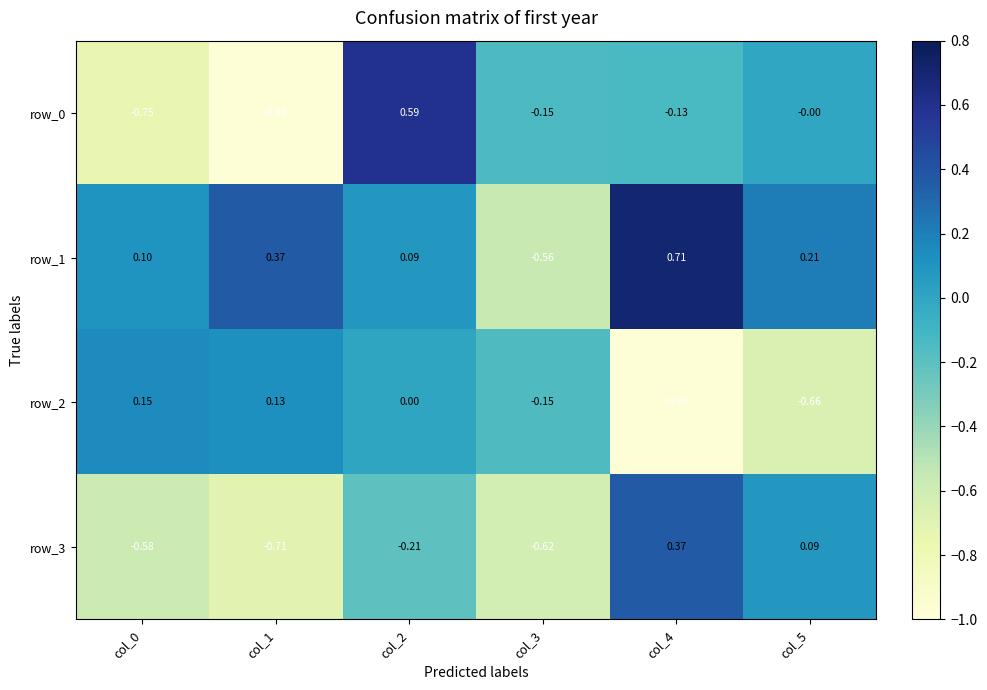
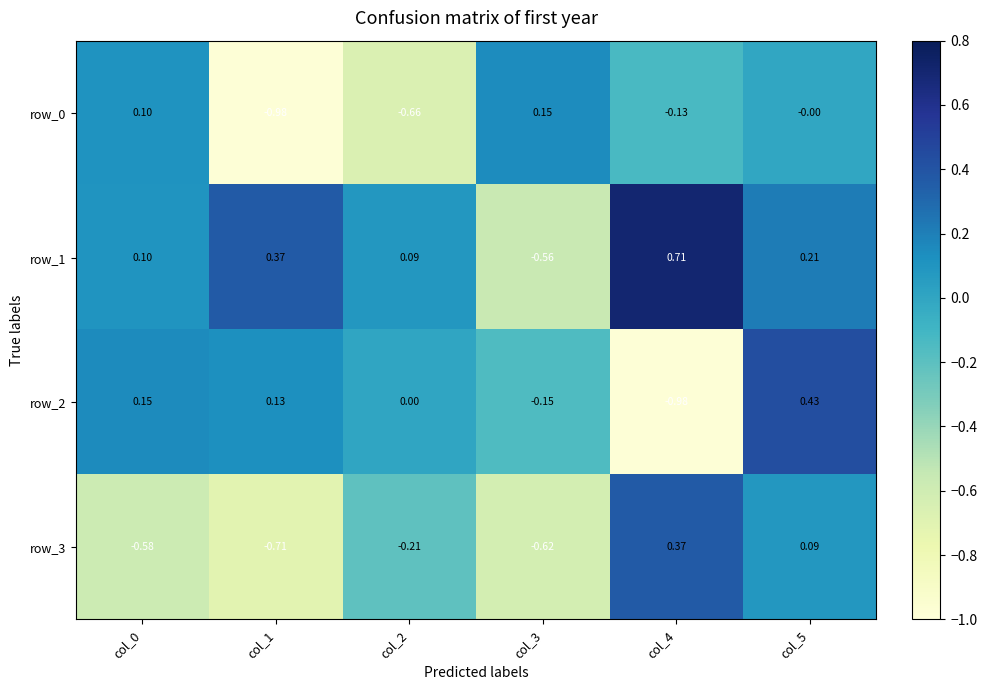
row_0, col_0: -0.75 -> 0.10
row_0, col_2: 0.59 -> -0.66
row_0, col_3: -0.15 -> 0.15
row_2, col_5: -0.66 -> 0.43
